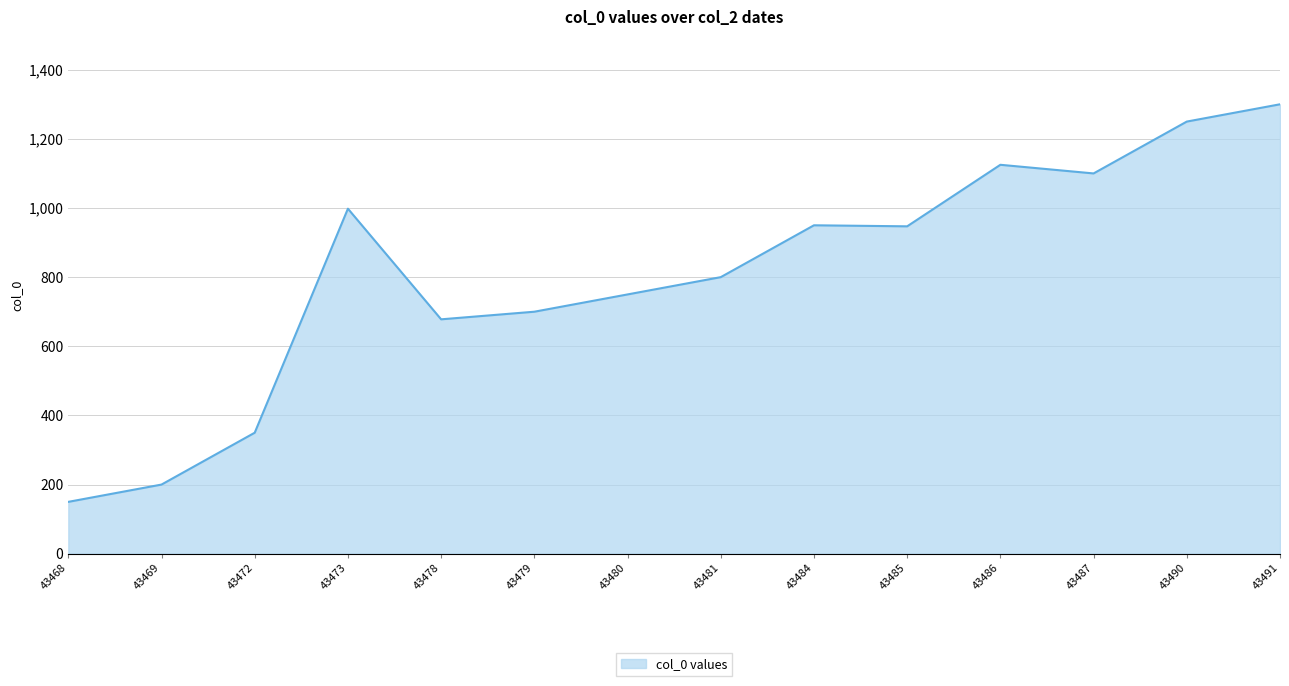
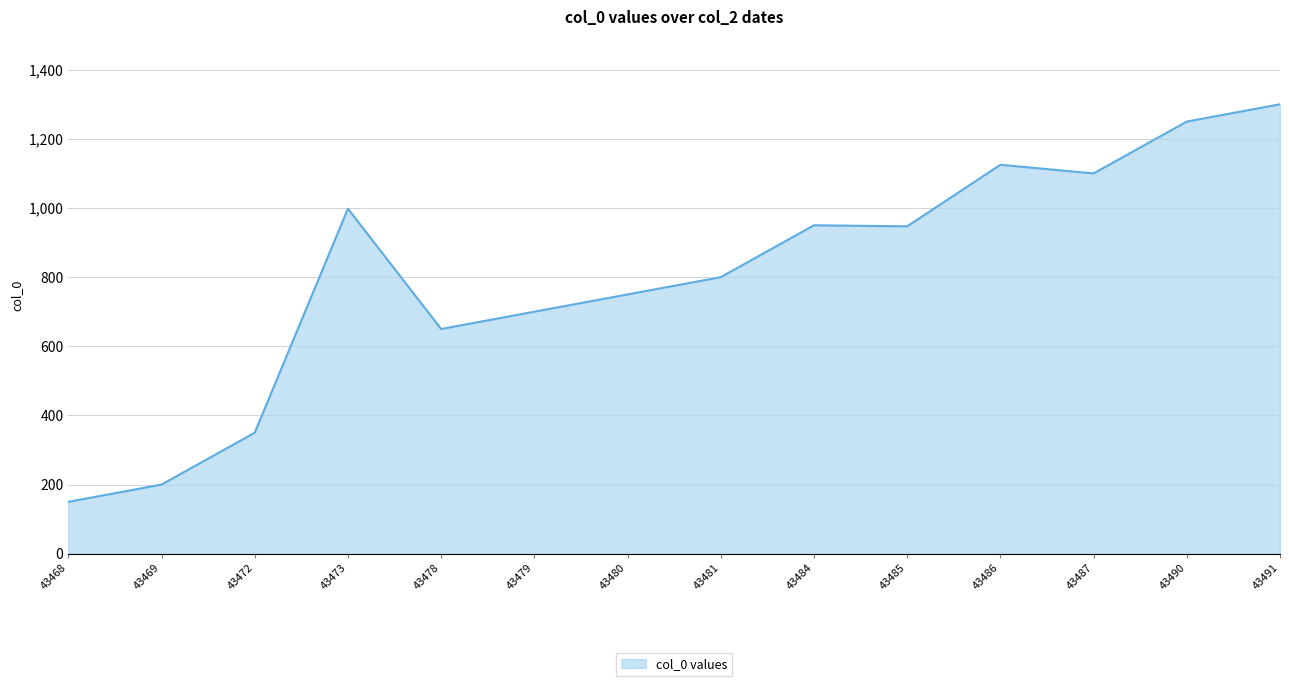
43478: 680 -> 650
